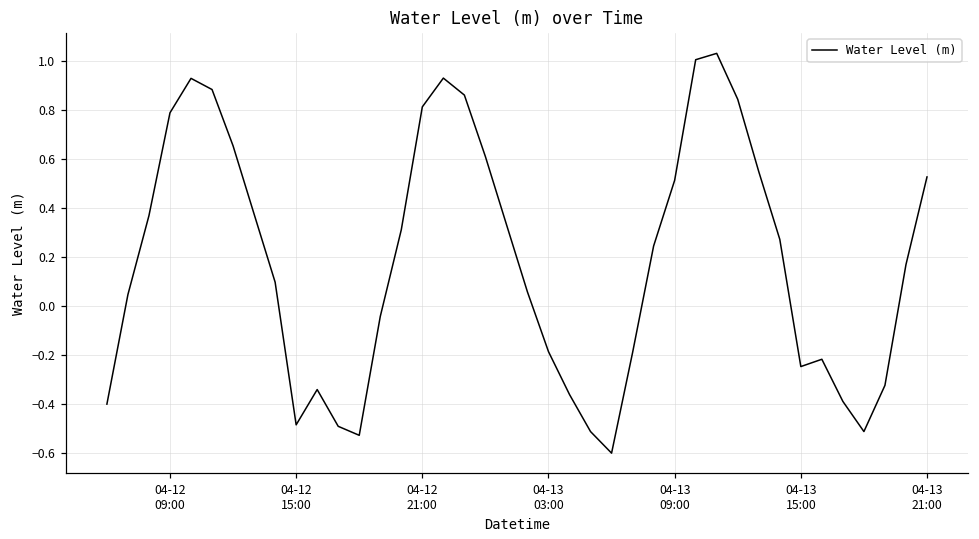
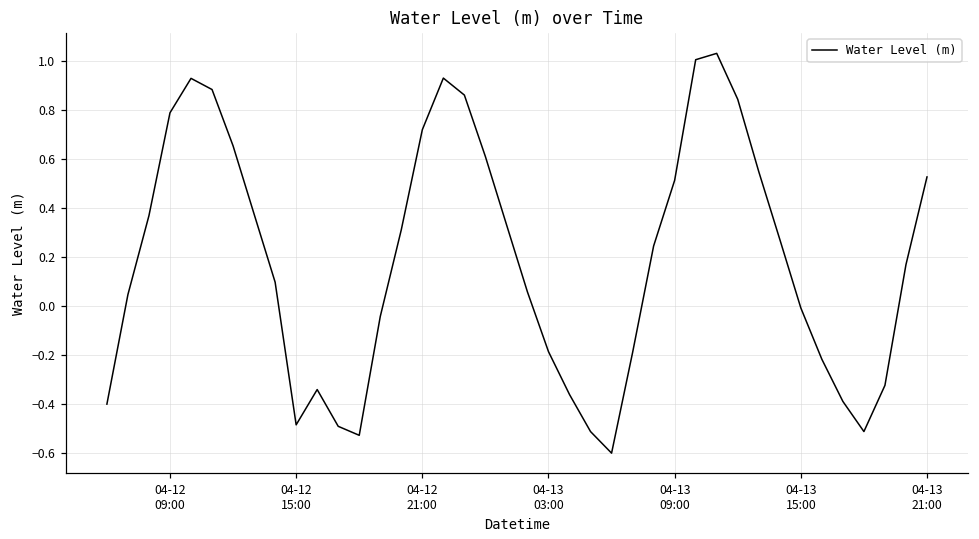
04-12 21:00: 0.81 -> 0.72
04-13 15:00: -0.25 -> -0.01
